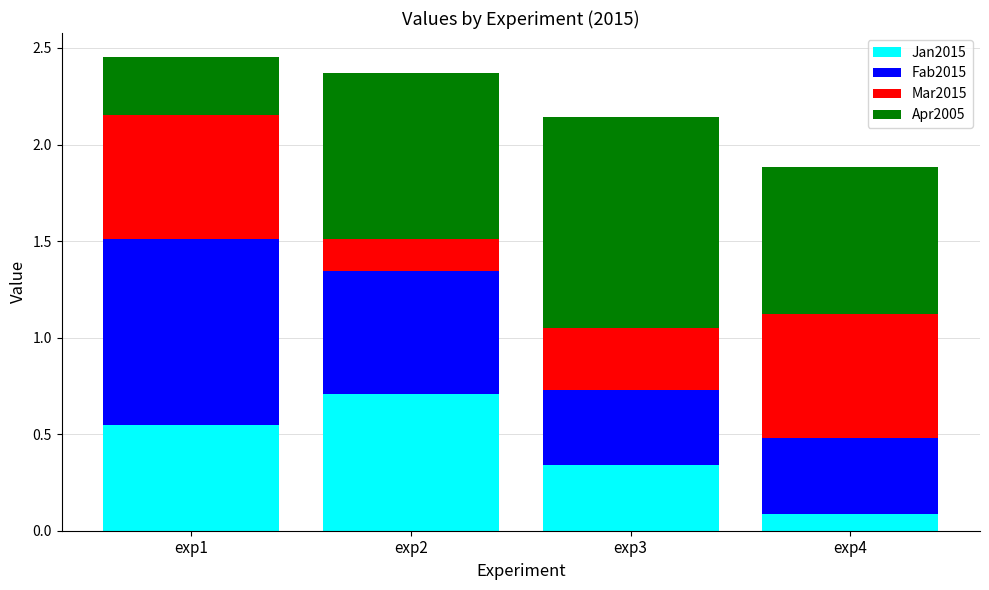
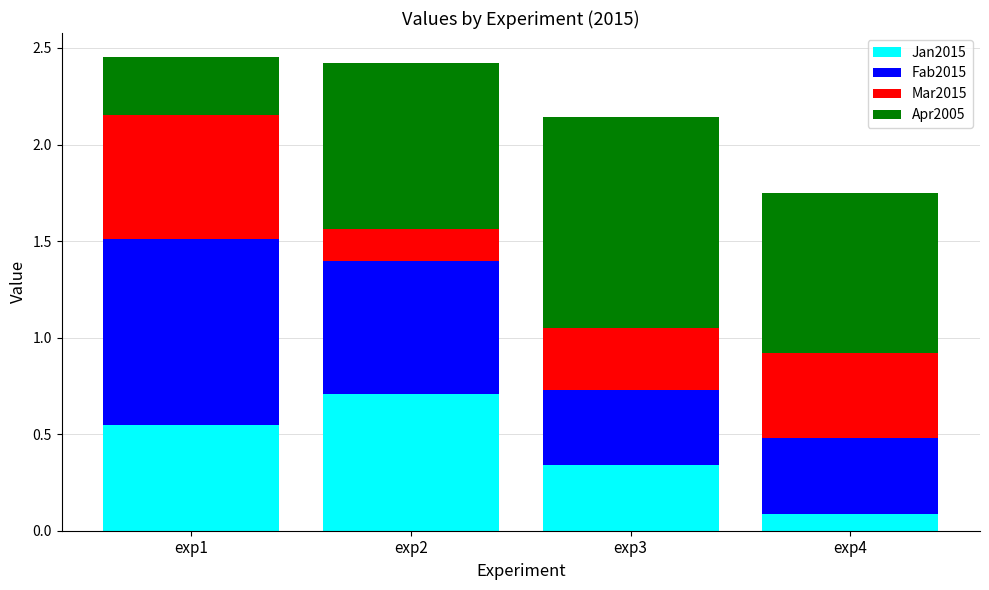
Fab2015, exp2: 0.63 -> 0.68
Mar2015, exp4: 0.64 -> 0.44
Apr2005, exp4: 0.76 -> 0.83
